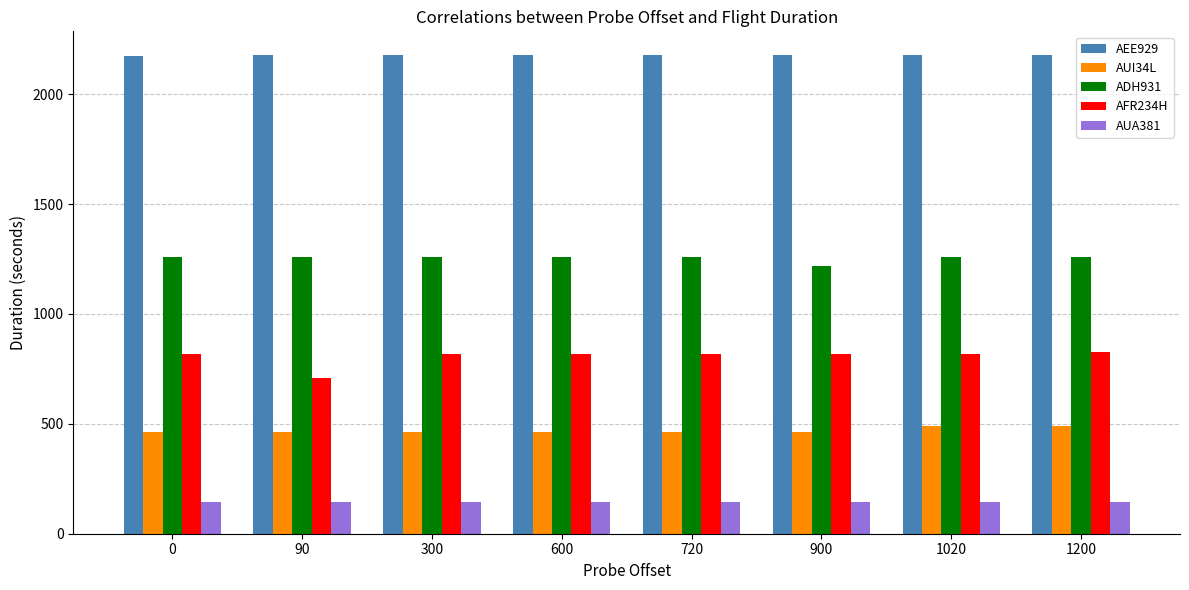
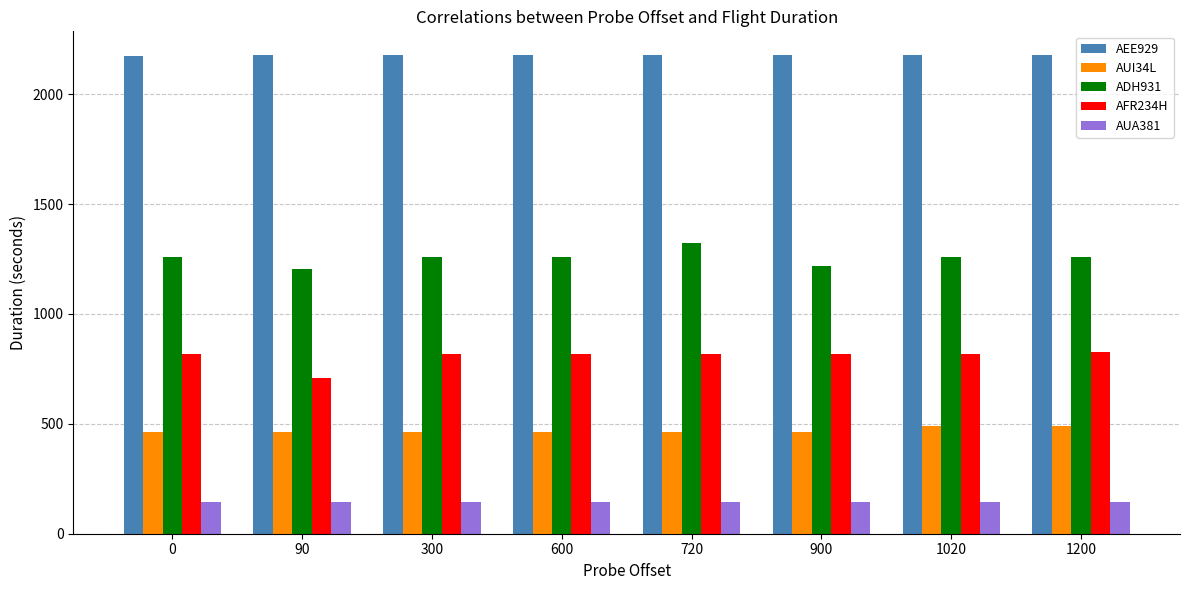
ADH931, 90: 1260 -> 1200
ADH931, 720: 1260 -> 1320
